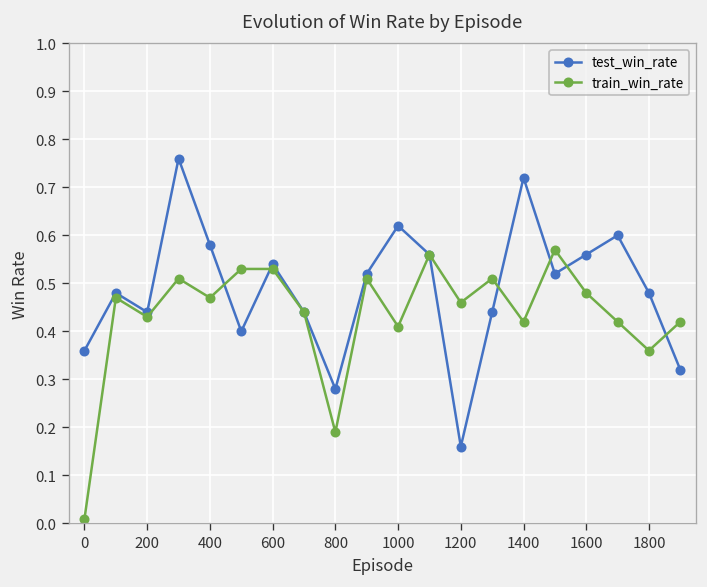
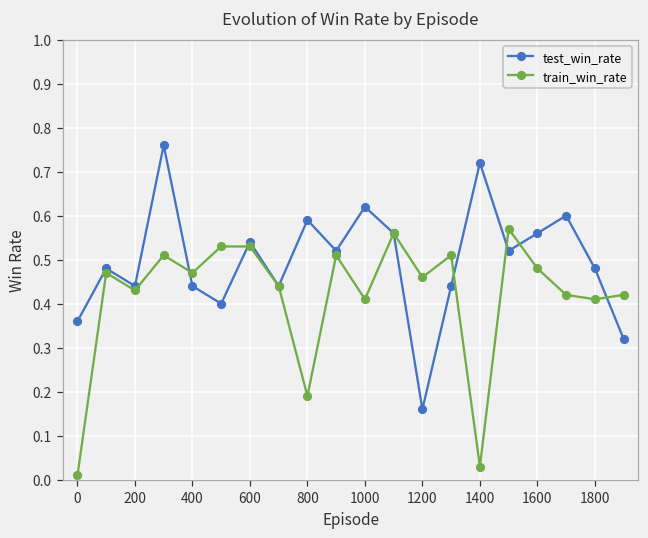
test_win_rate, 400: 0.58 -> 0.44
test_win_rate, 800: 0.28 -> 0.59
train_win_rate, 1400: 0.42 -> 0.03
train_win_rate, 1800: 0.36 -> 0.41
